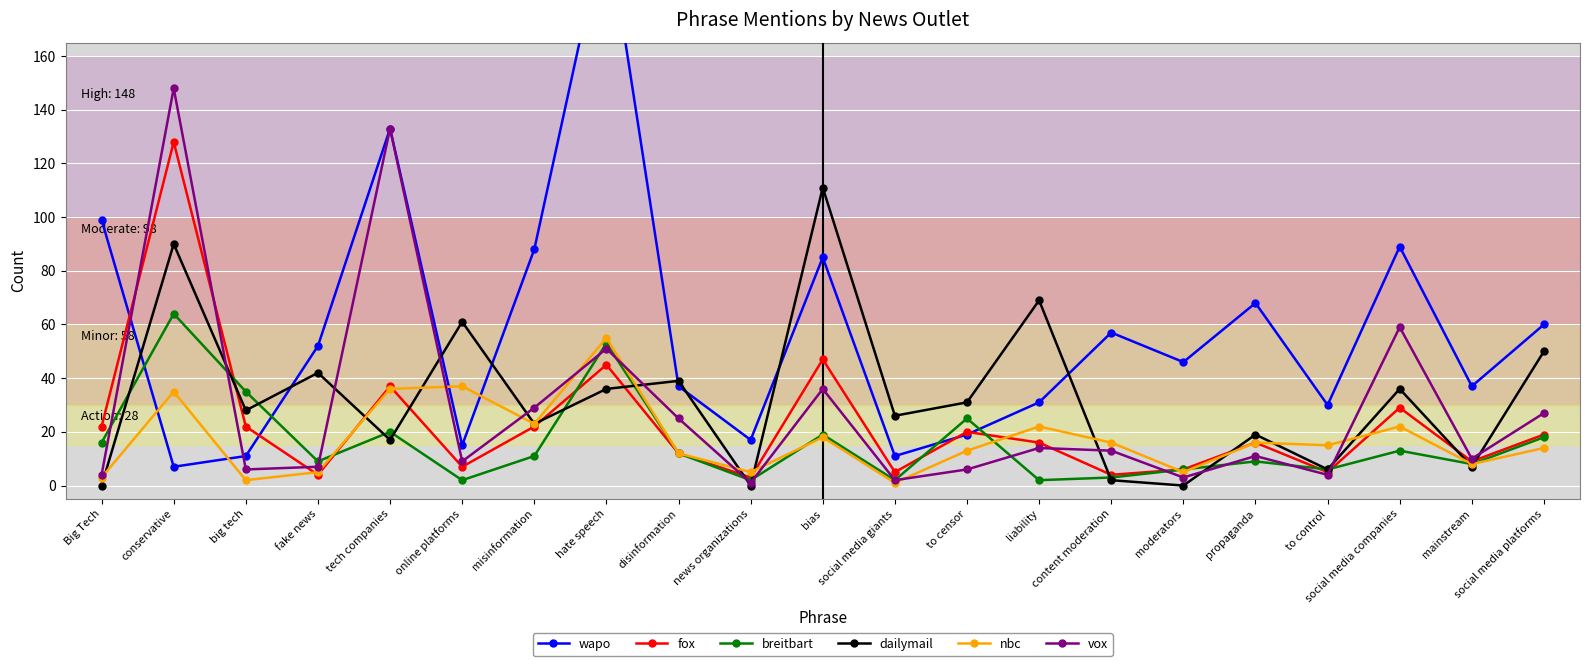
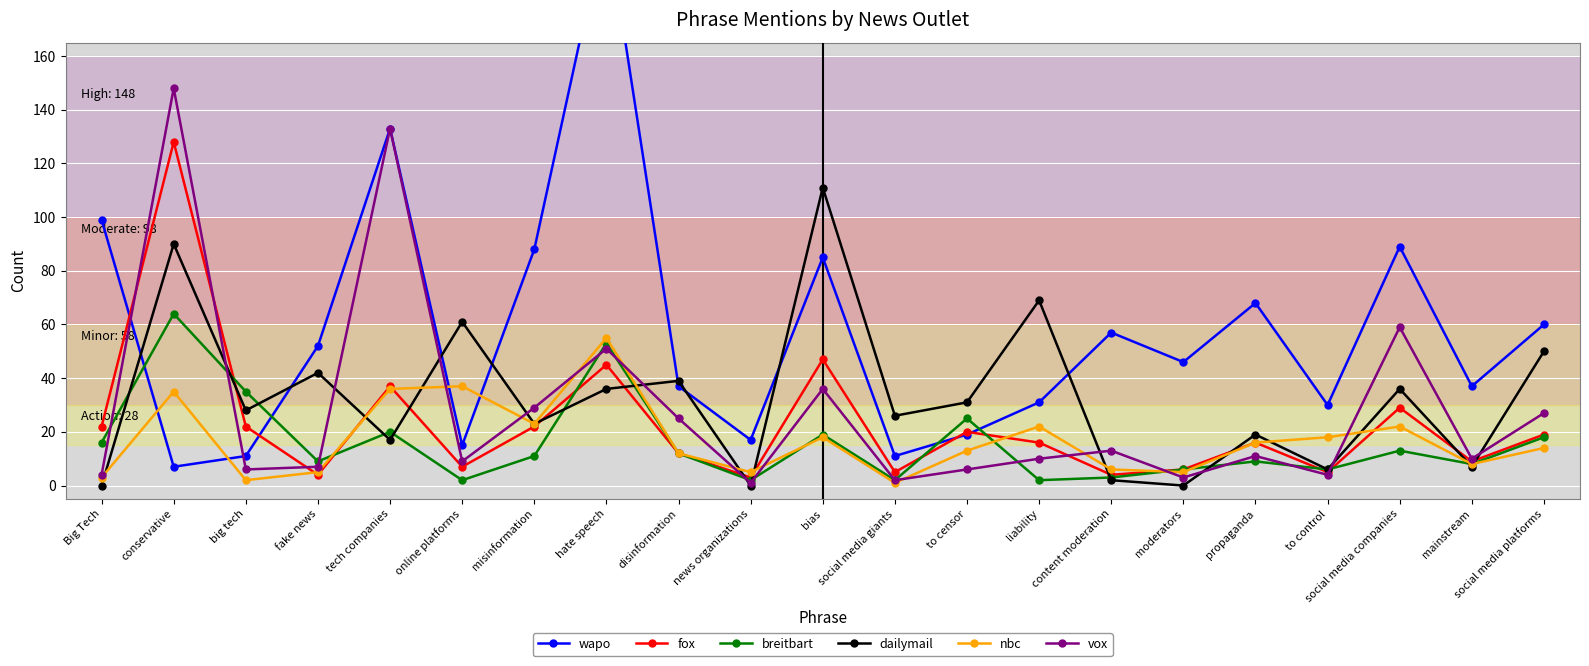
vox, liability: 14 -> 10
nbc, content moderation: 16 -> 6
nbc, to control: 15 -> 18
